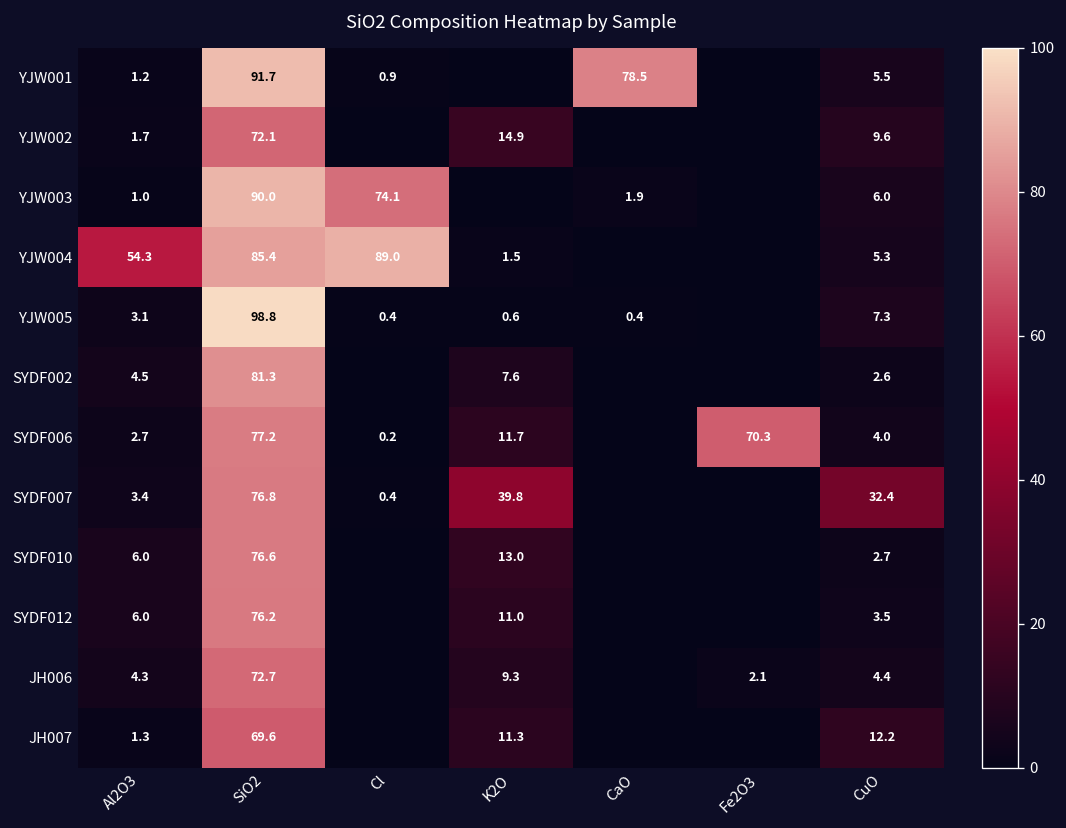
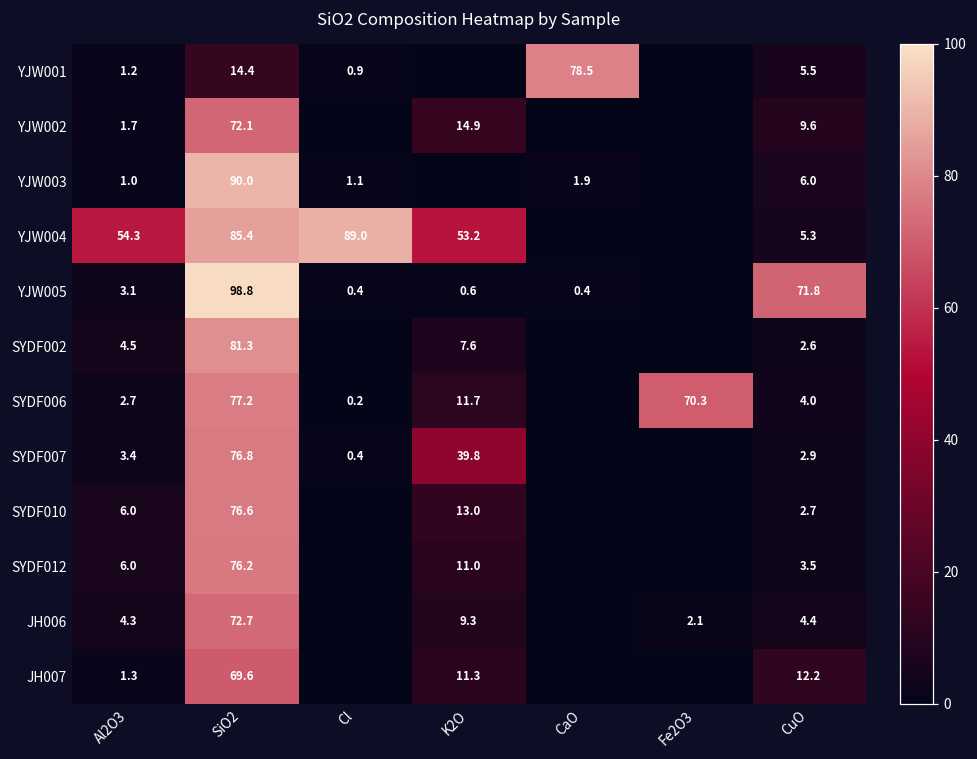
YJW001, SiO2: 91.7 -> 14.4
YJW003, Cl: 74.1 -> 1.1
YJW004, K2O: 1.5 -> 53.2
YJW005, CuO: 7.3 -> 71.8
SYDF007, CuO: 32.4 -> 2.9
